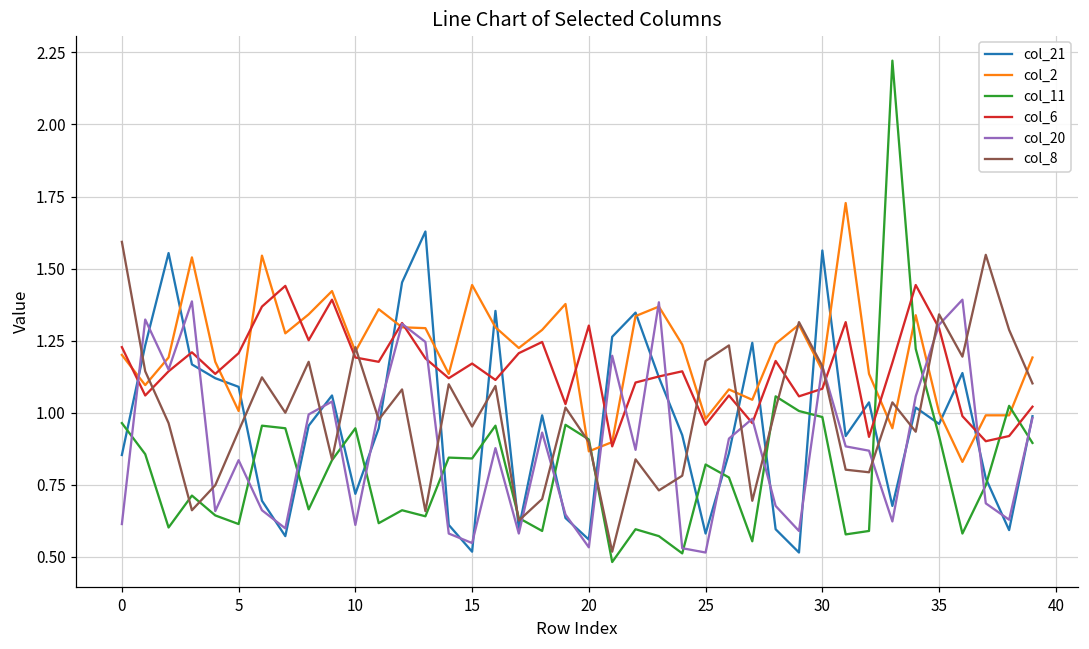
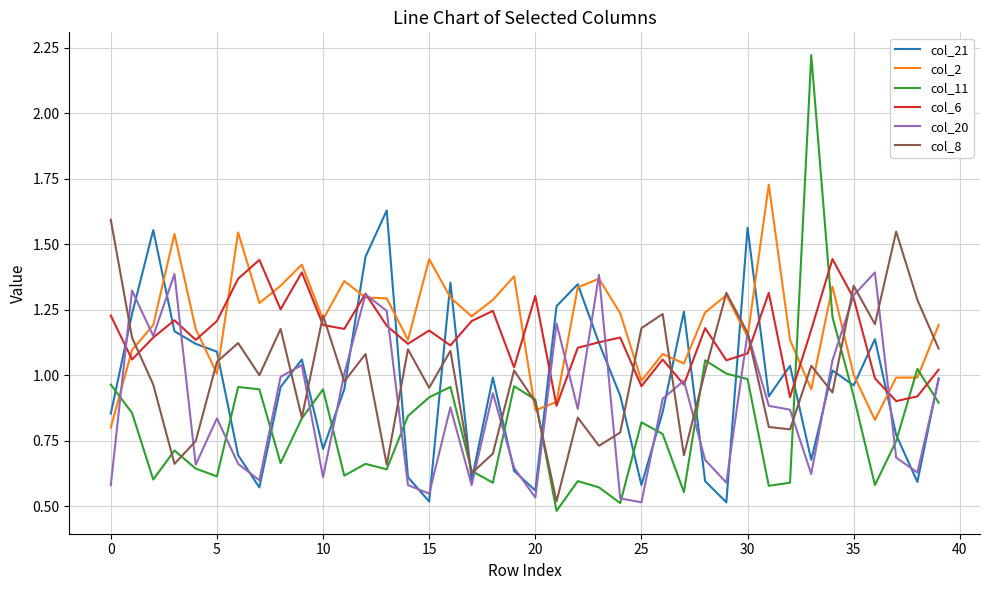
col_2, 0: 1.20 -> 0.80
col_20, 0: 0.61 -> 0.58
col_8, 5: 0.94 -> 1.05
col_11, 15: 0.84 -> 0.92
